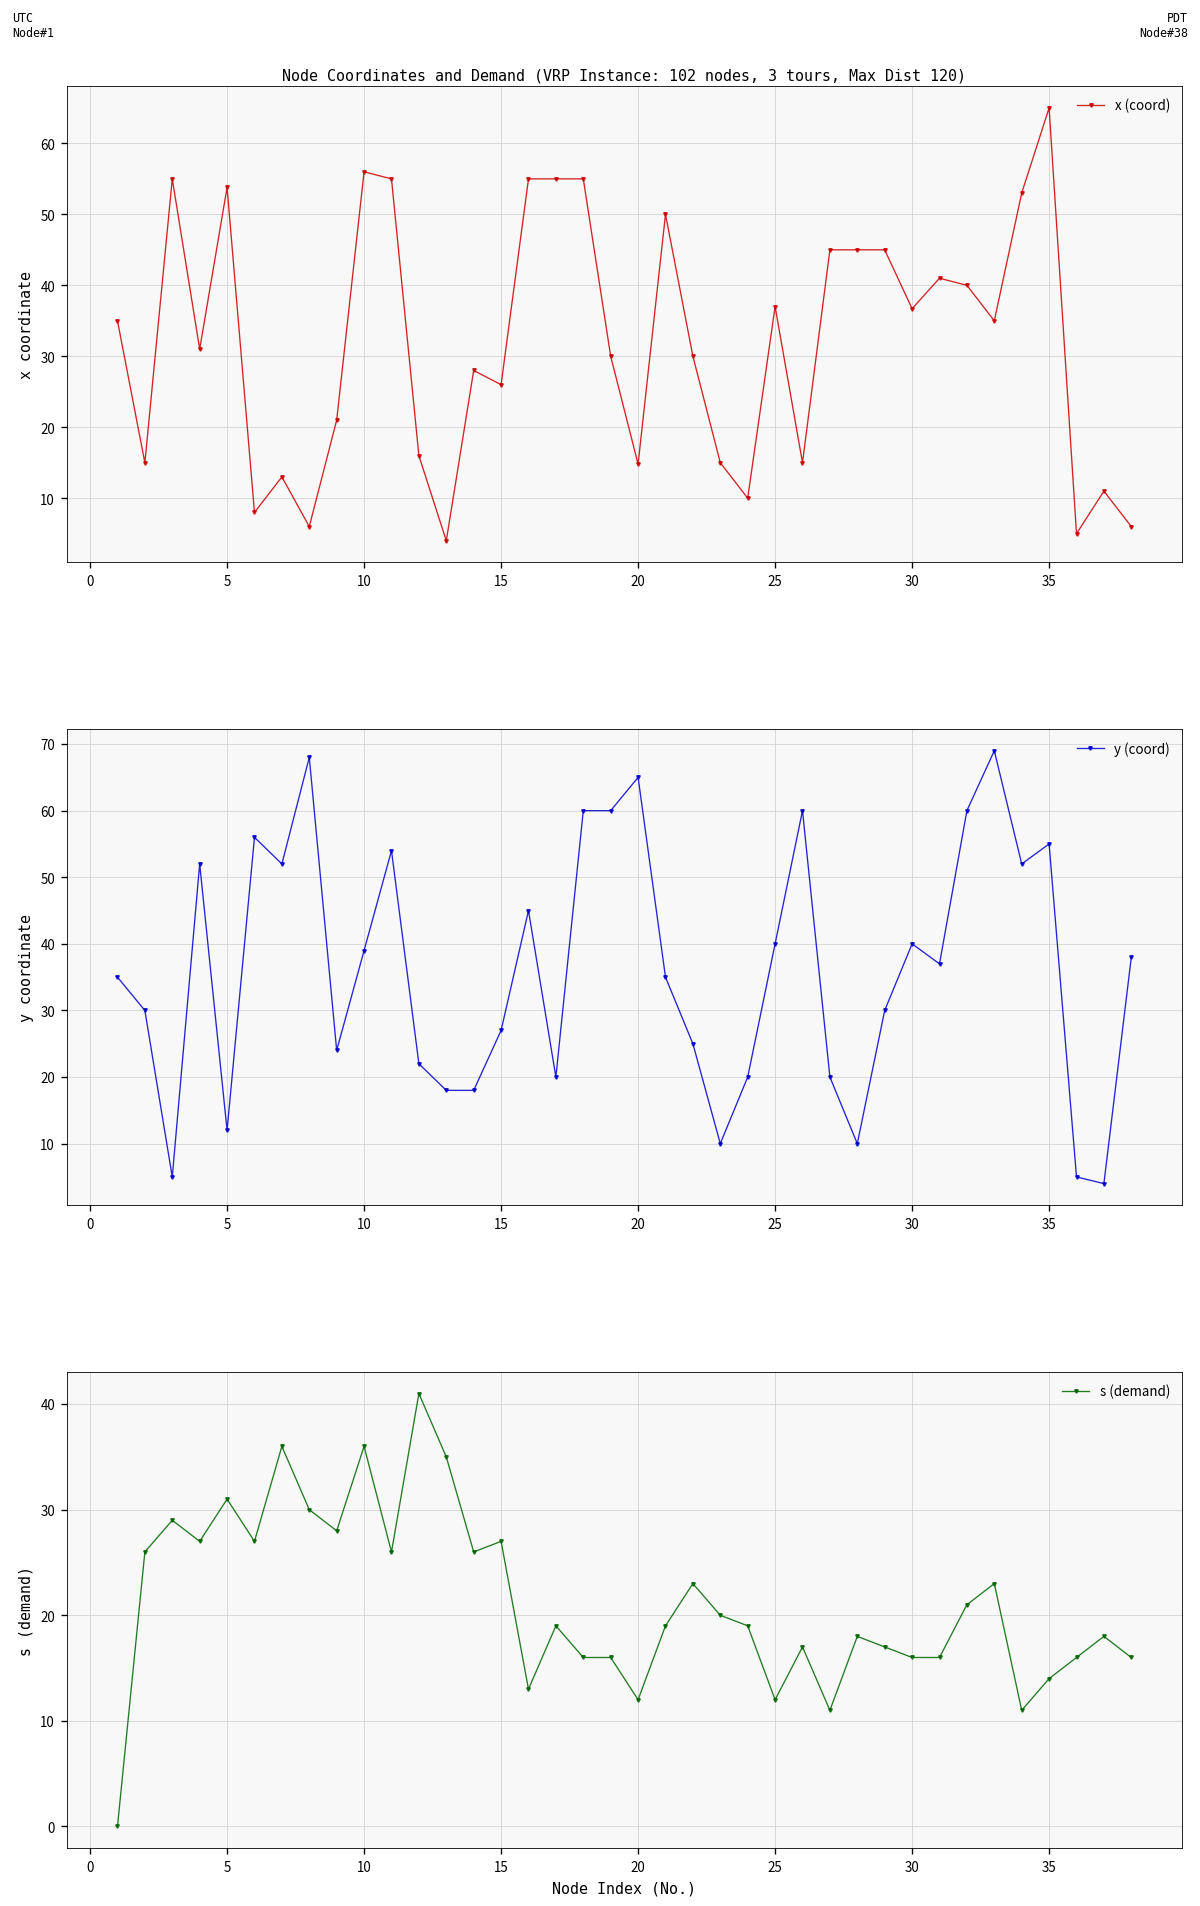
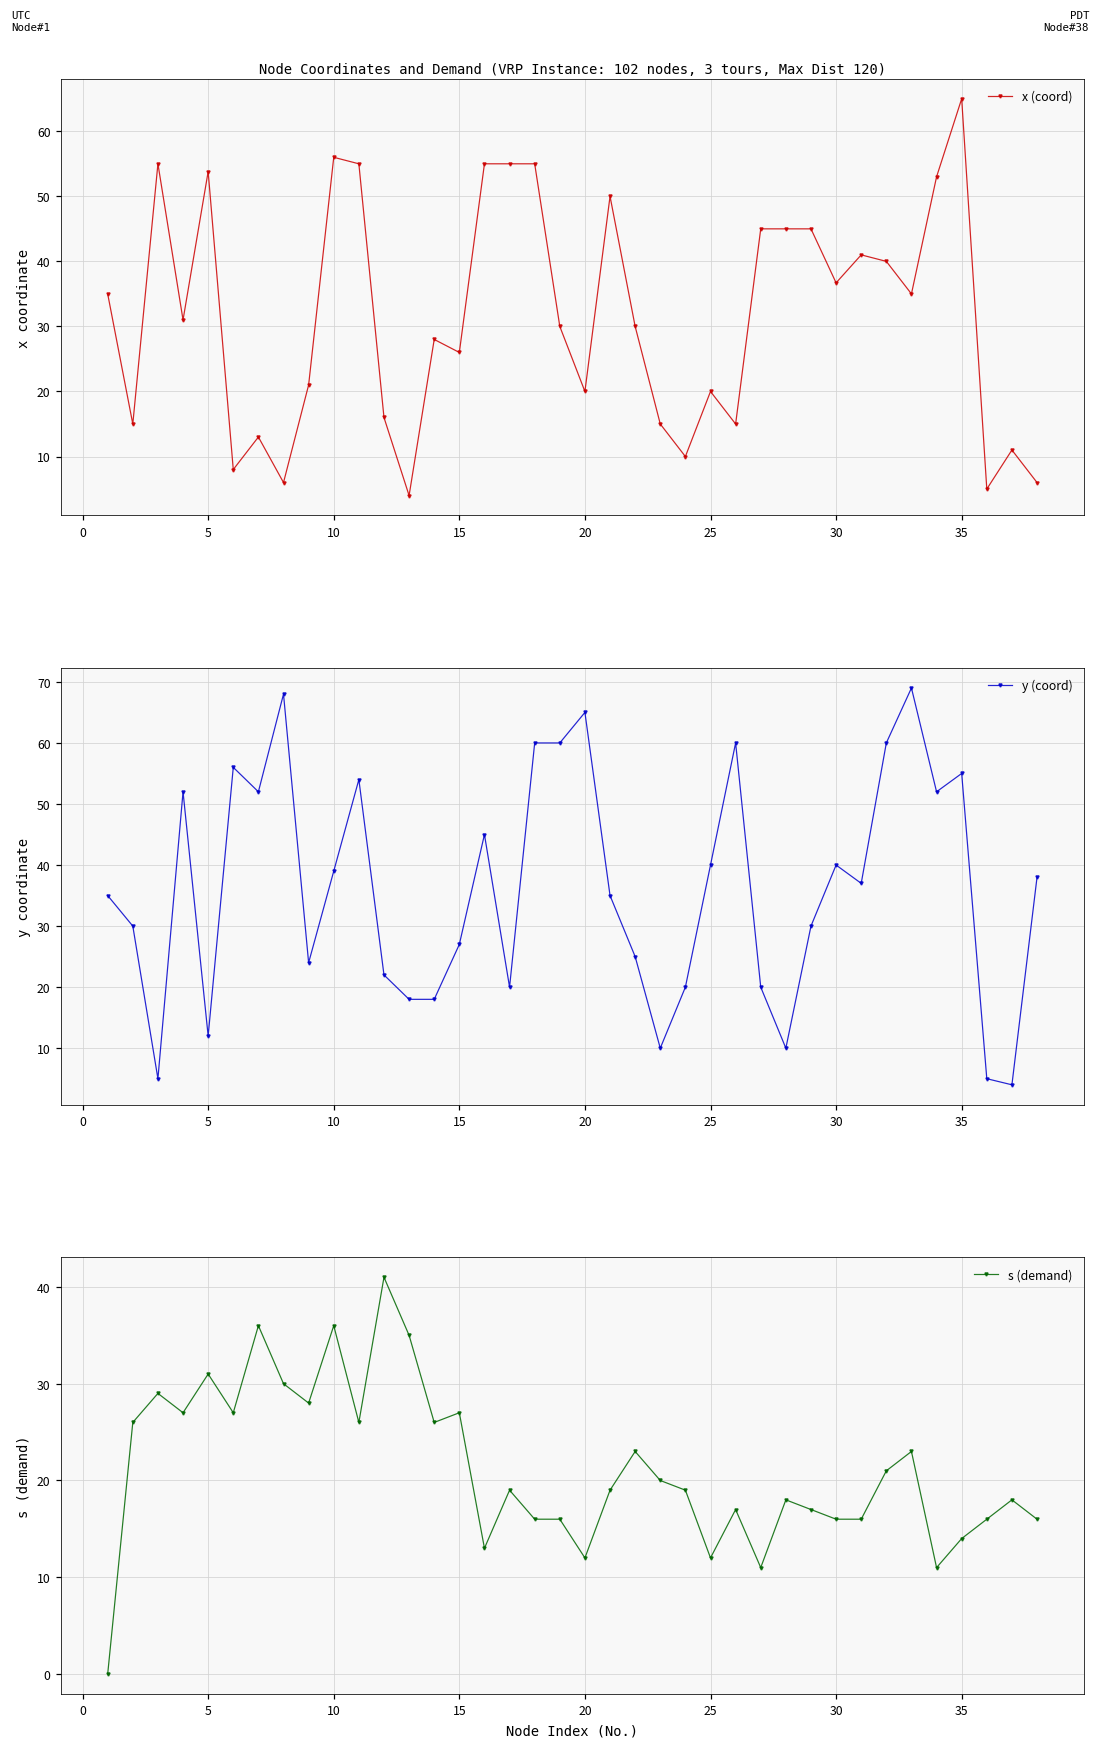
Node Coordinates and Demand (VRP Instance: 102 nodes, 3 tours, Max Dist 120), 20: 15 -> 20
Node Coordinates and Demand (VRP Instance: 102 nodes, 3 tours, Max Dist 120), 25: 37 -> 20
